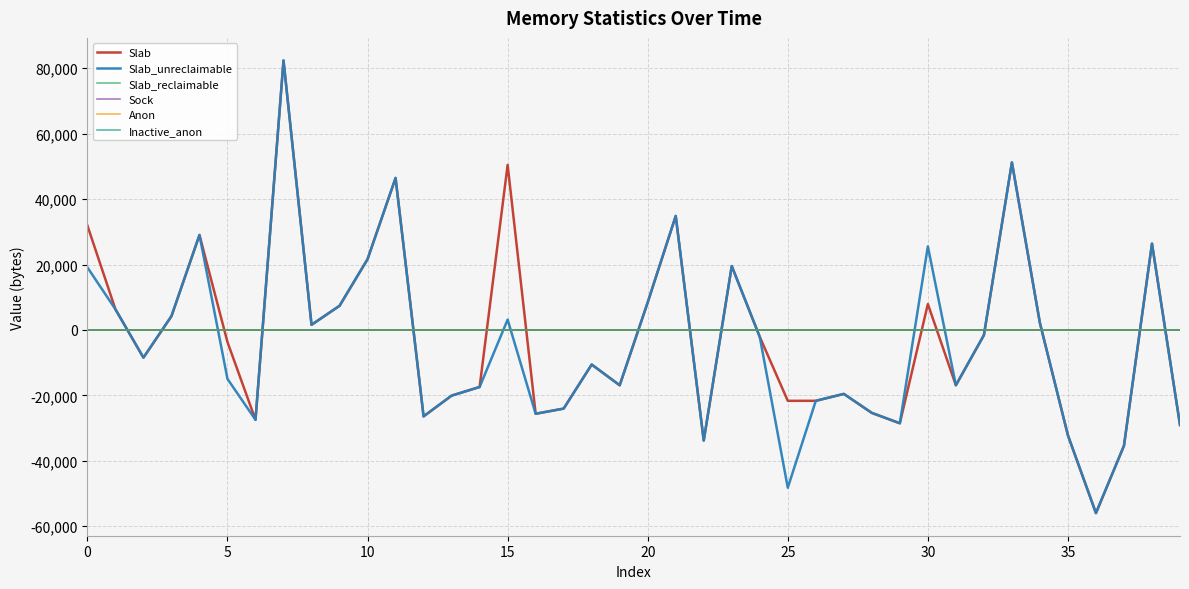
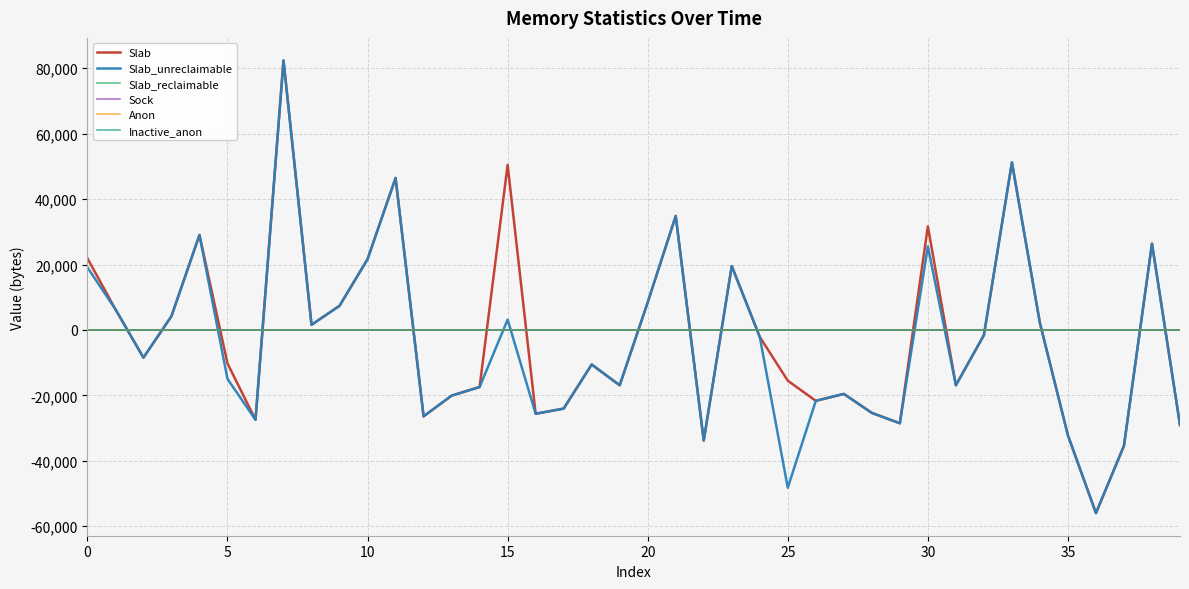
Slab, 0: 32,000 -> 22,000
Slab, 5: -4,000 -> -10,000
Slab, 25: -22,000 -> -16,000
Slab, 30: 8,000 -> 32,000
